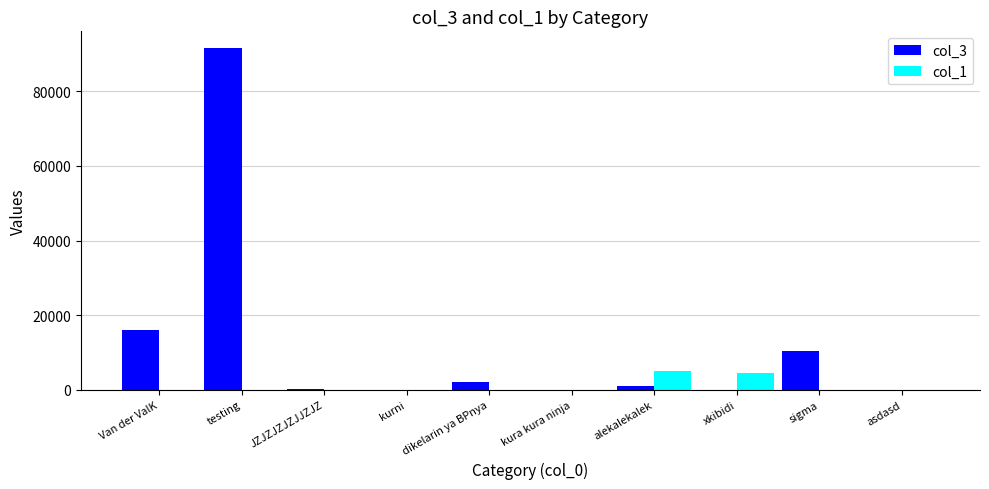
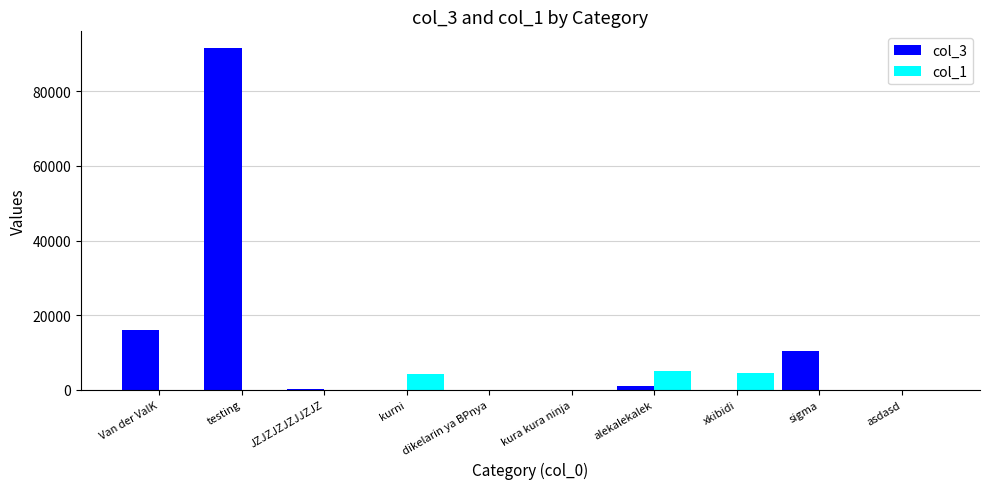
col_1, kurni: 0 -> 4000
col_3, dikelarin ya BPnya: 2000 -> 0
